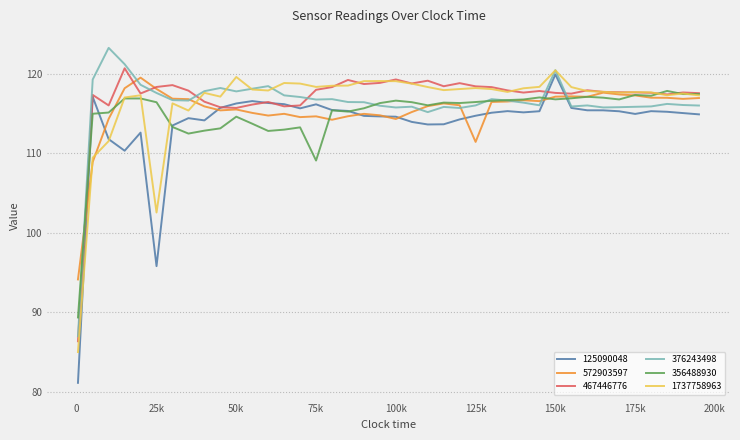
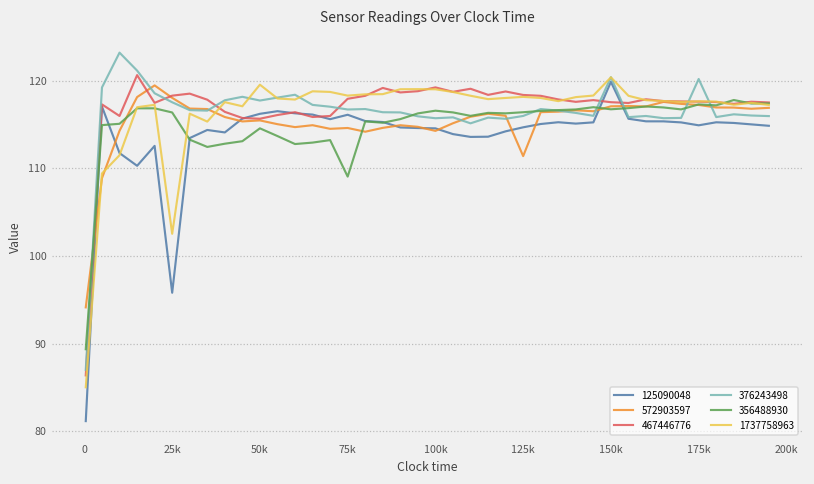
376243498, 175k: 116 -> 120
